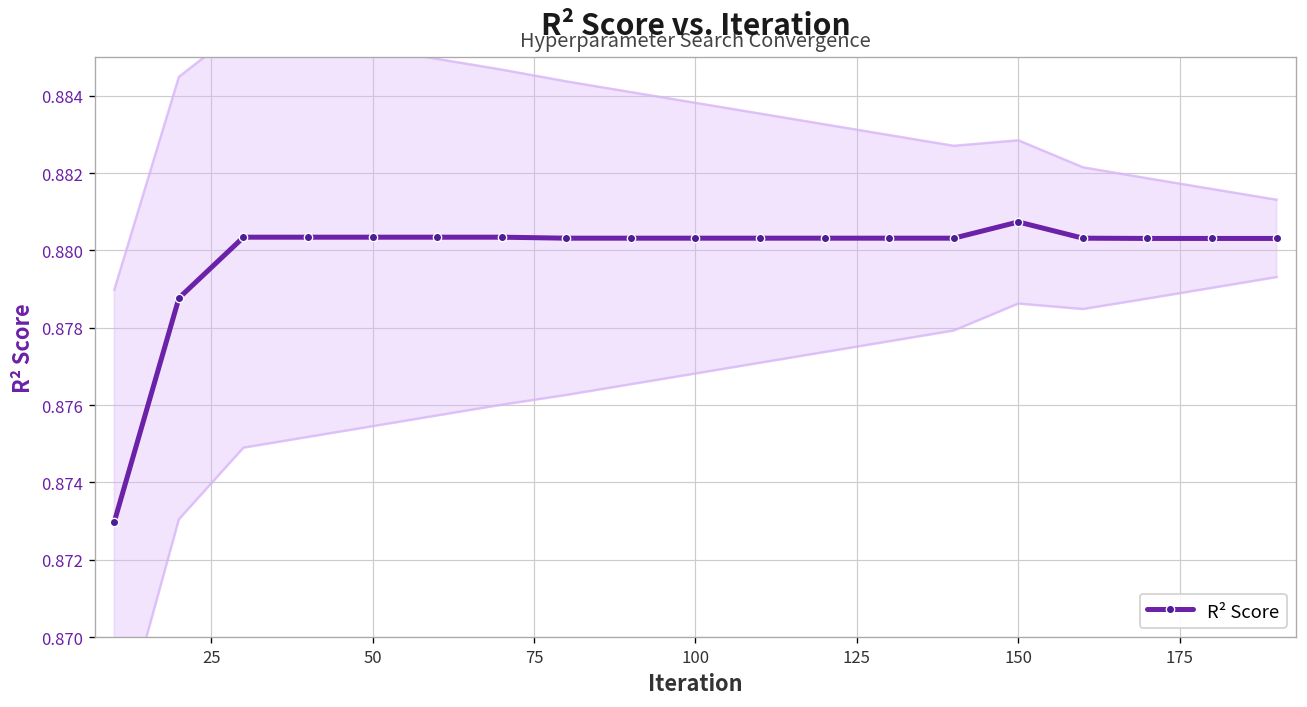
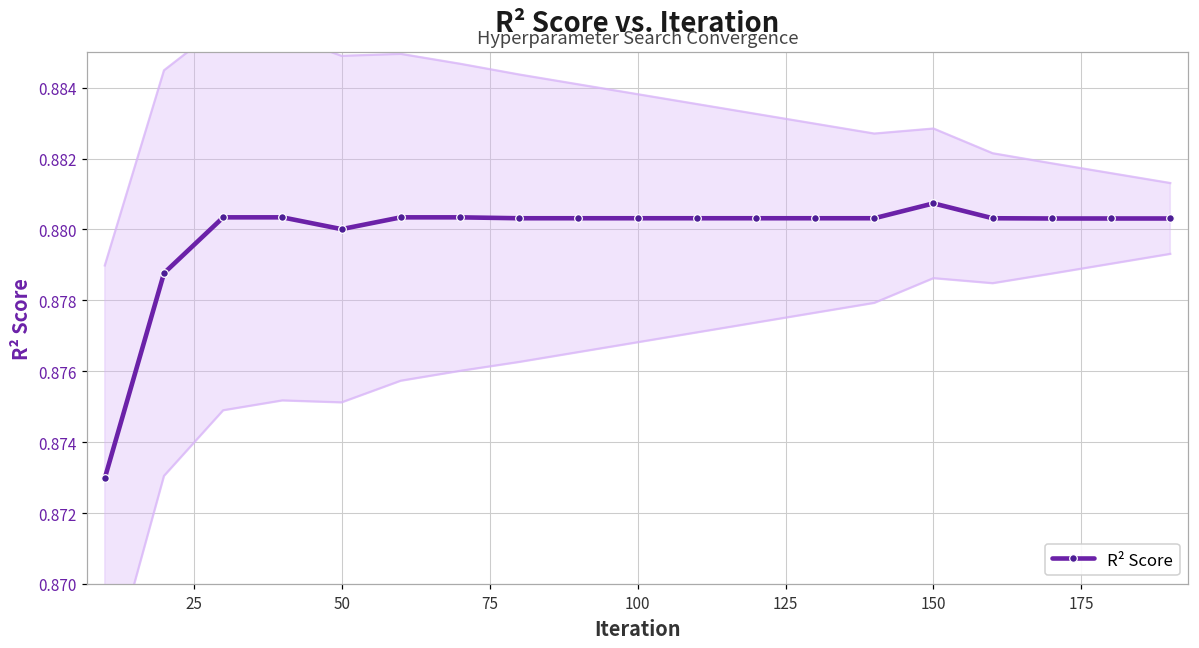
R² Score, 50: 0.8803 -> 0.8800
